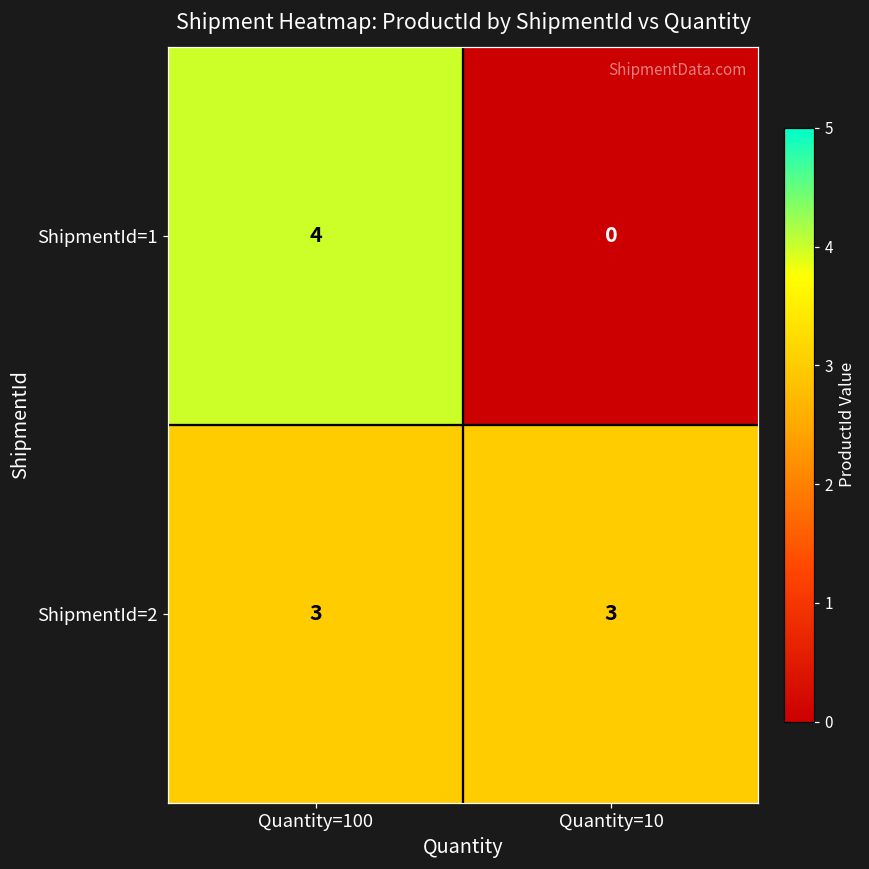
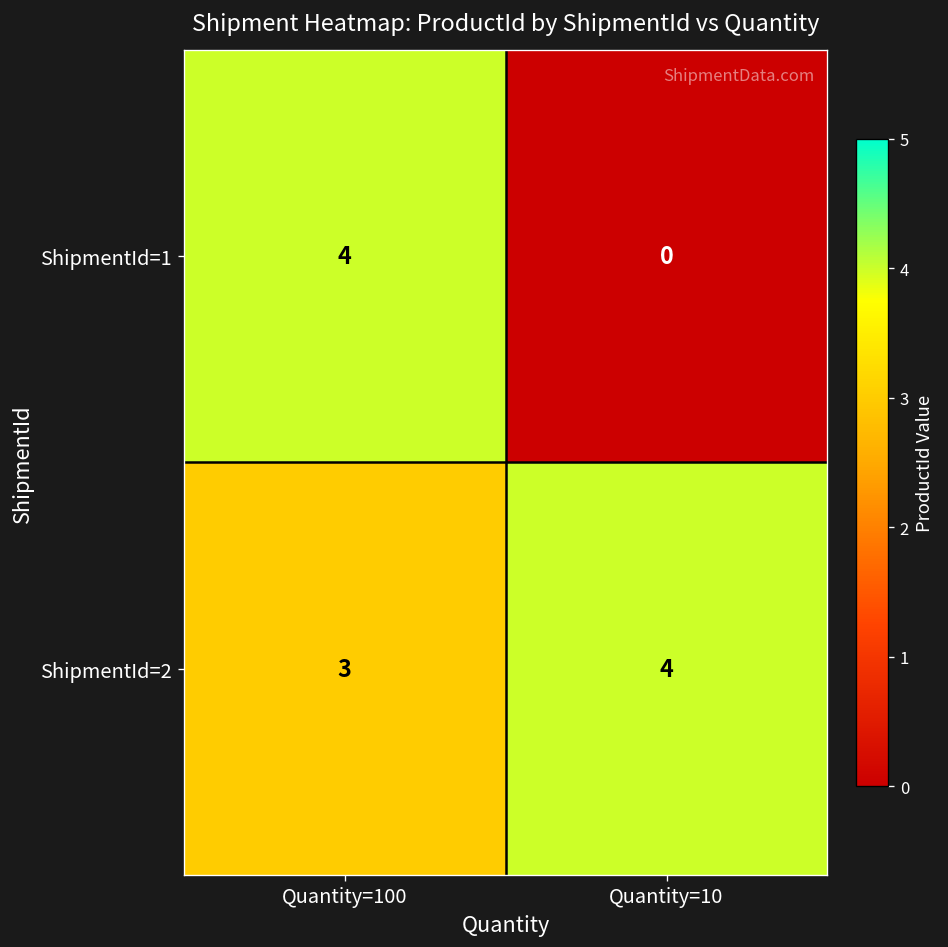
ShipmentId=2, Quantity=10: 3 -> 4
